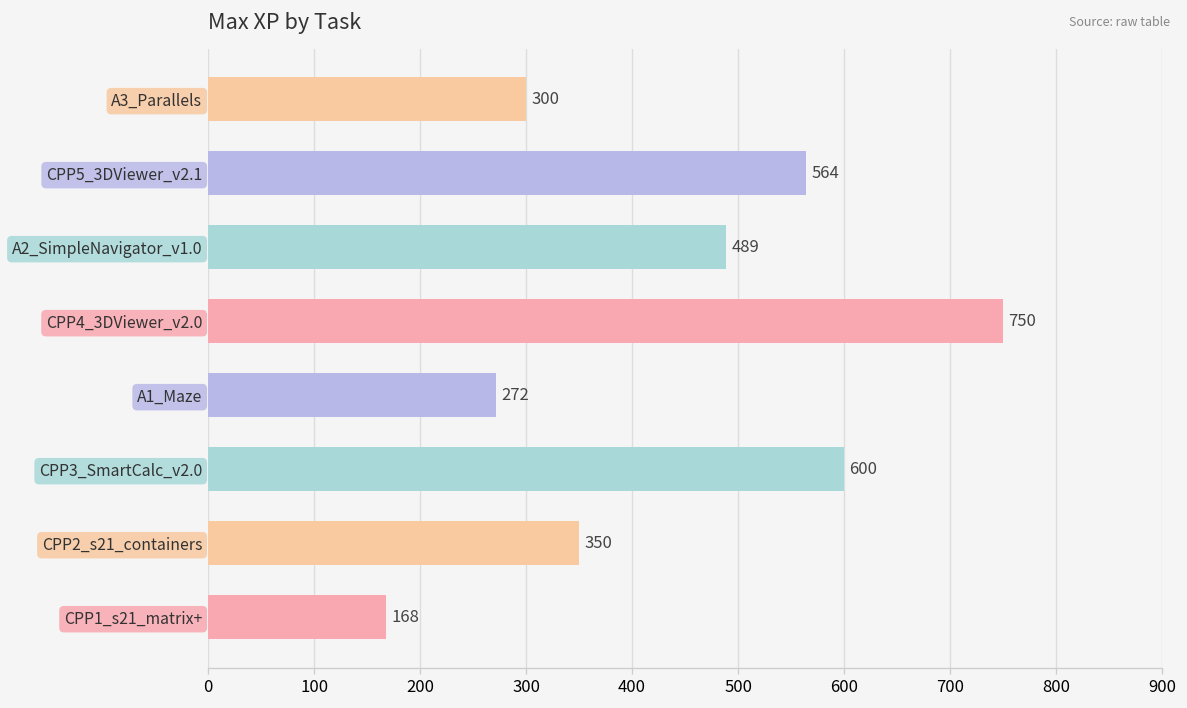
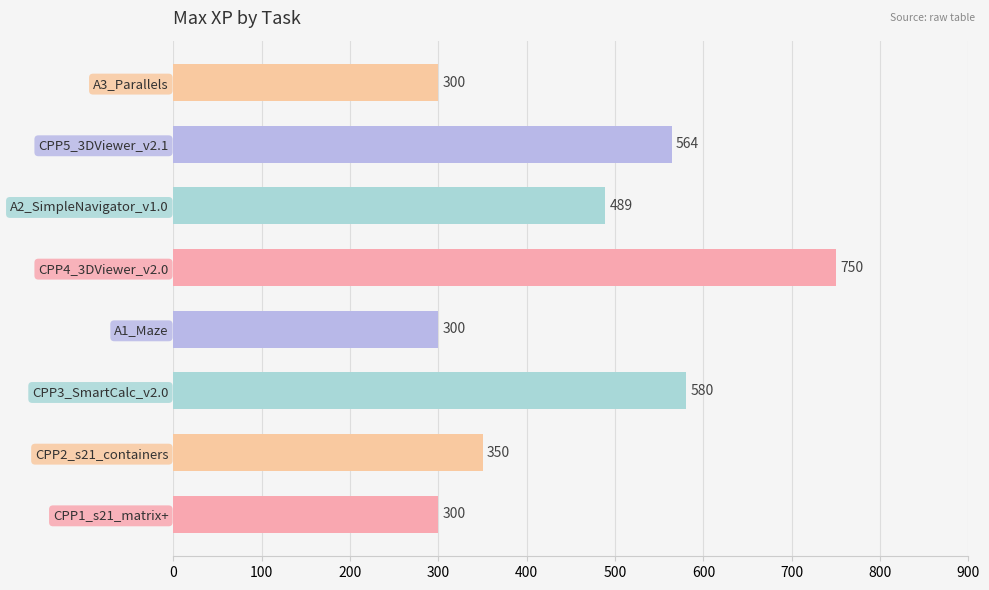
A1_Maze: 272 -> 300
CPP3_SmartCalc_v2.0: 600 -> 580
CPP1_s21_matrix+: 168 -> 300
